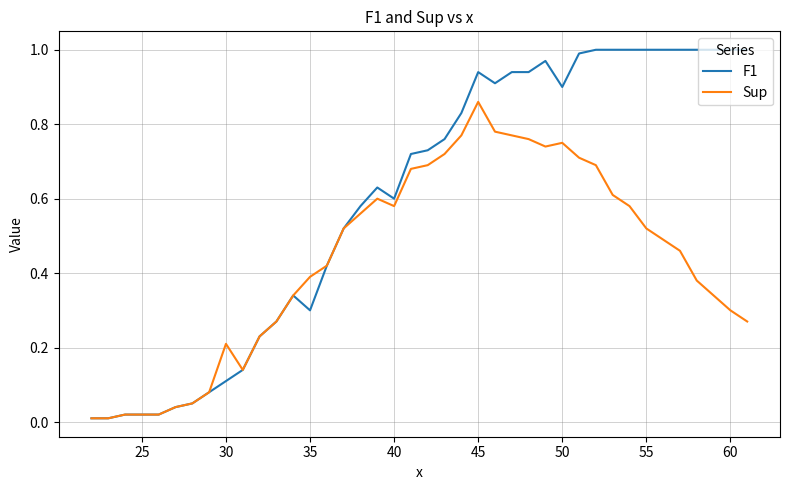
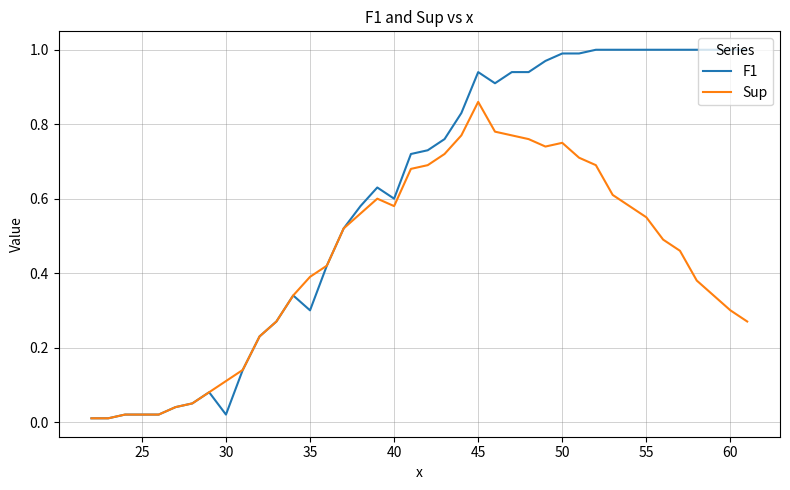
F1, 30: 0.11 -> 0.02
Sup, 30: 0.21 -> 0.11
F1, 50: 0.90 -> 0.99
Sup, 55: 0.52 -> 0.55
